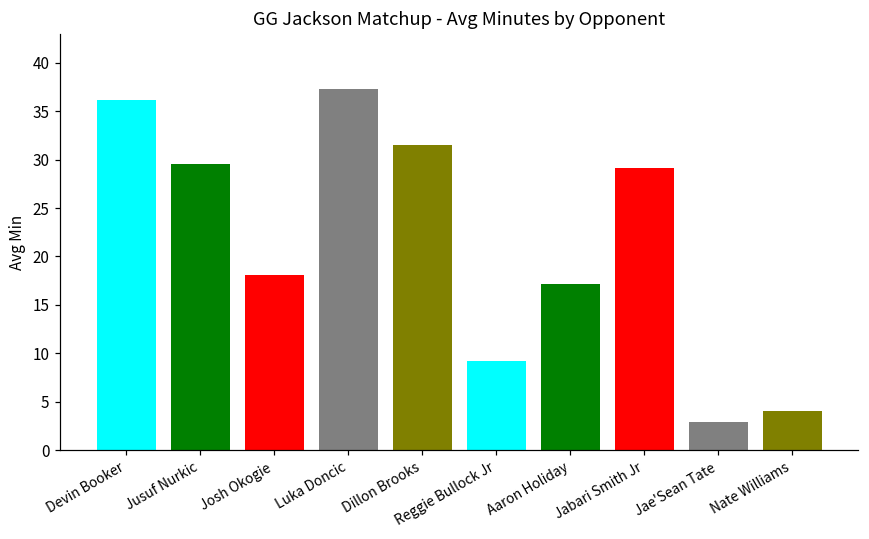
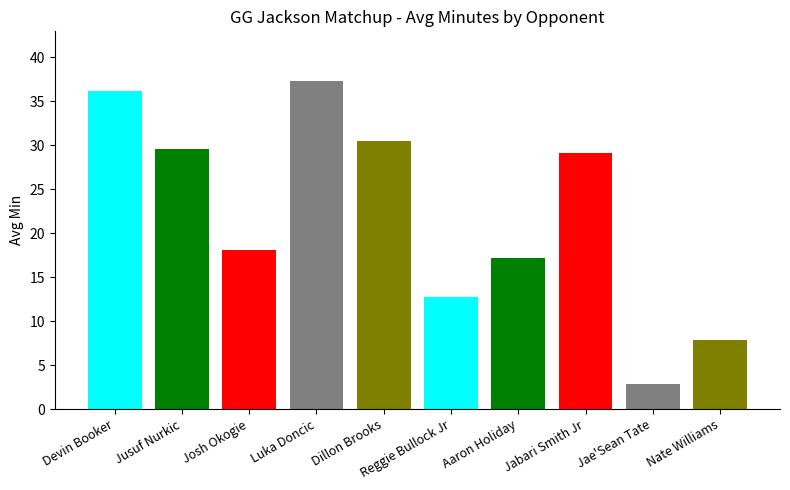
Dillon Brooks: 32 -> 31
Reggie Bullock Jr: 9 -> 13
Nate Williams: 4 -> 8
